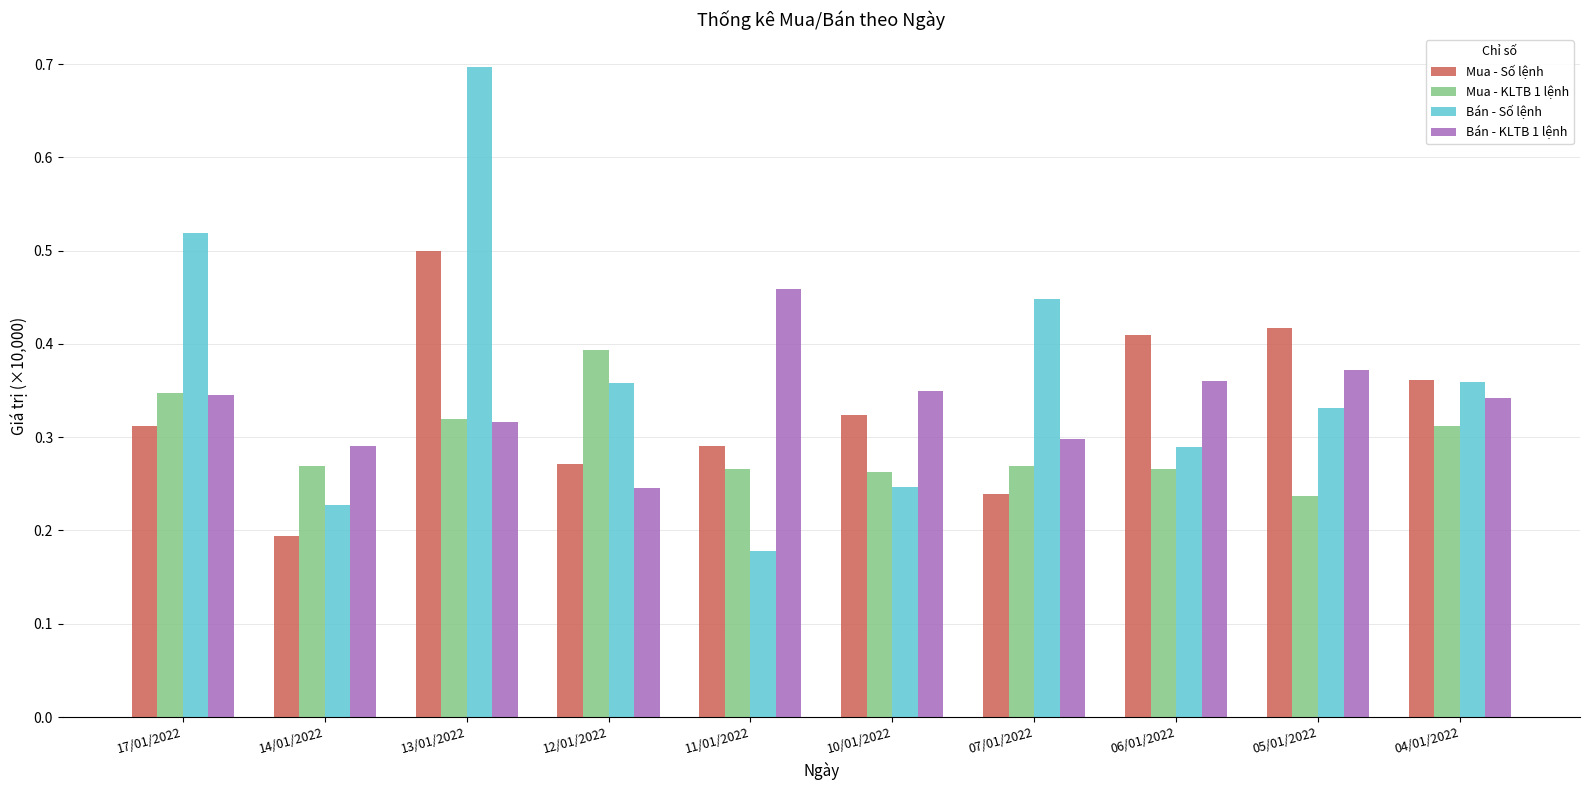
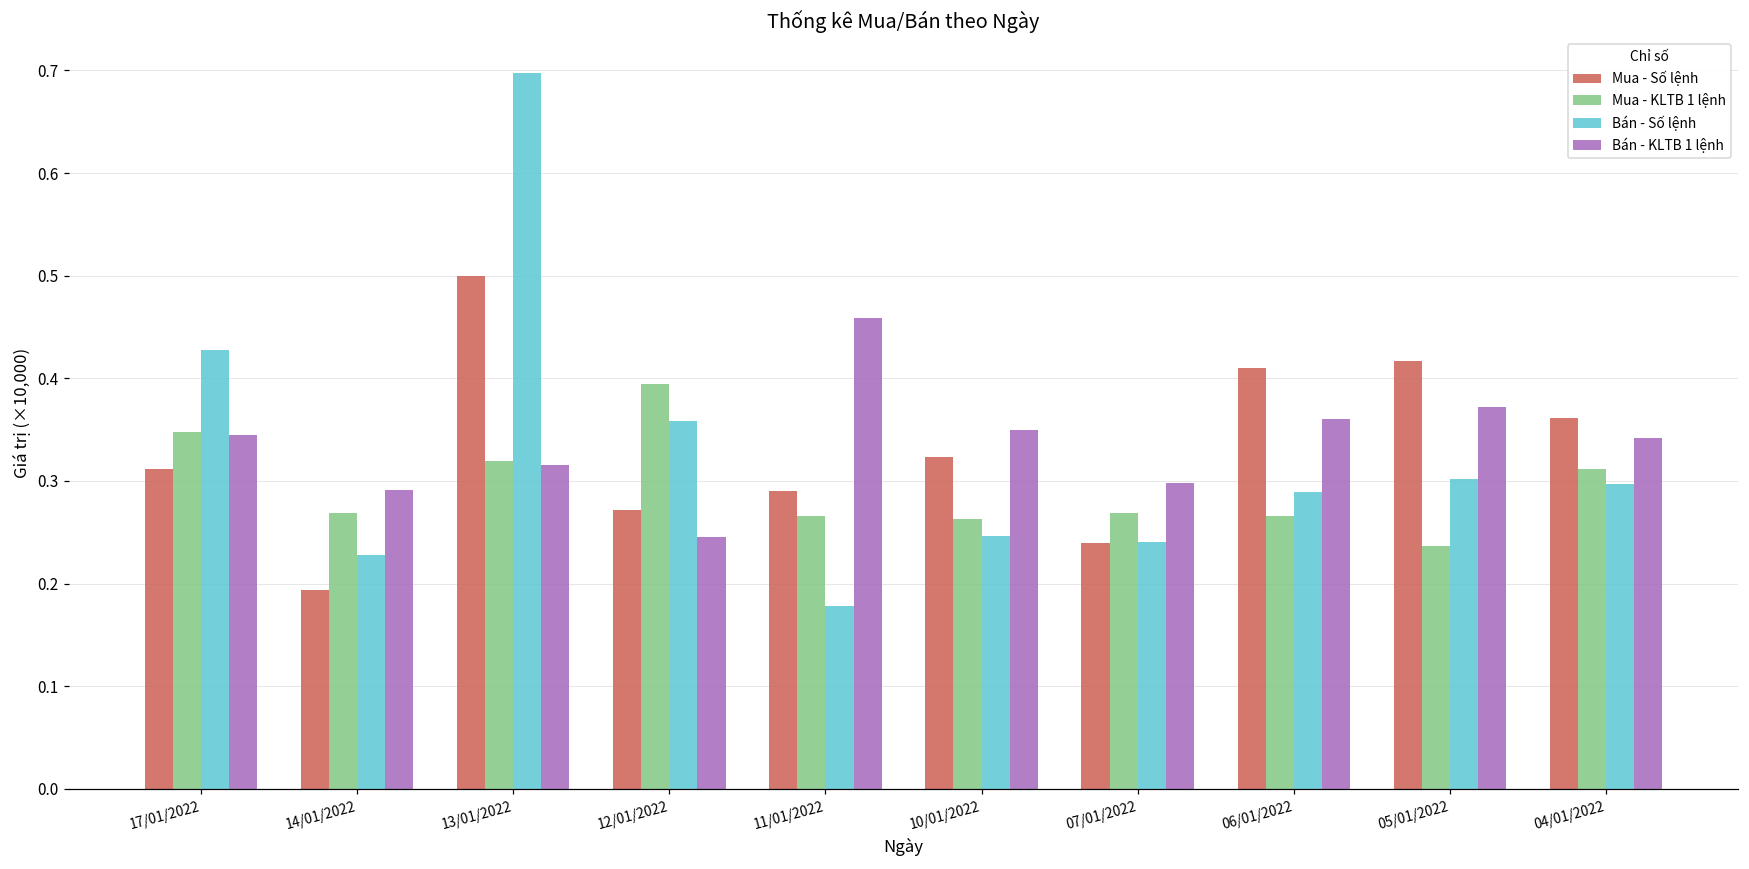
Bán - Số lệnh, 17/01/2022: 0.52 -> 0.43
Bán - Số lệnh, 07/01/2022: 0.45 -> 0.24
Bán - Số lệnh, 05/01/2022: 0.33 -> 0.30
Bán - Số lệnh, 04/01/2022: 0.36 -> 0.30
